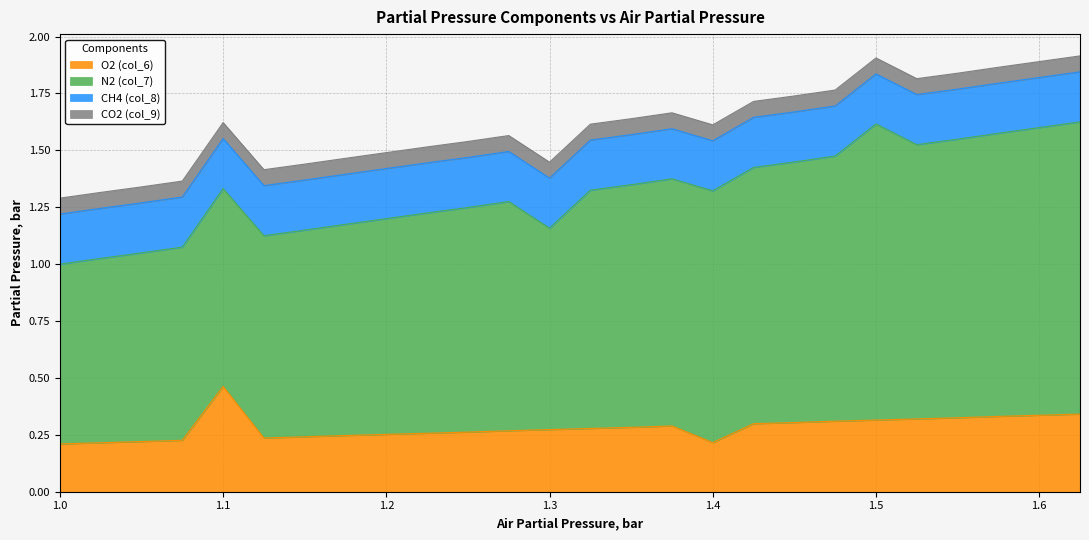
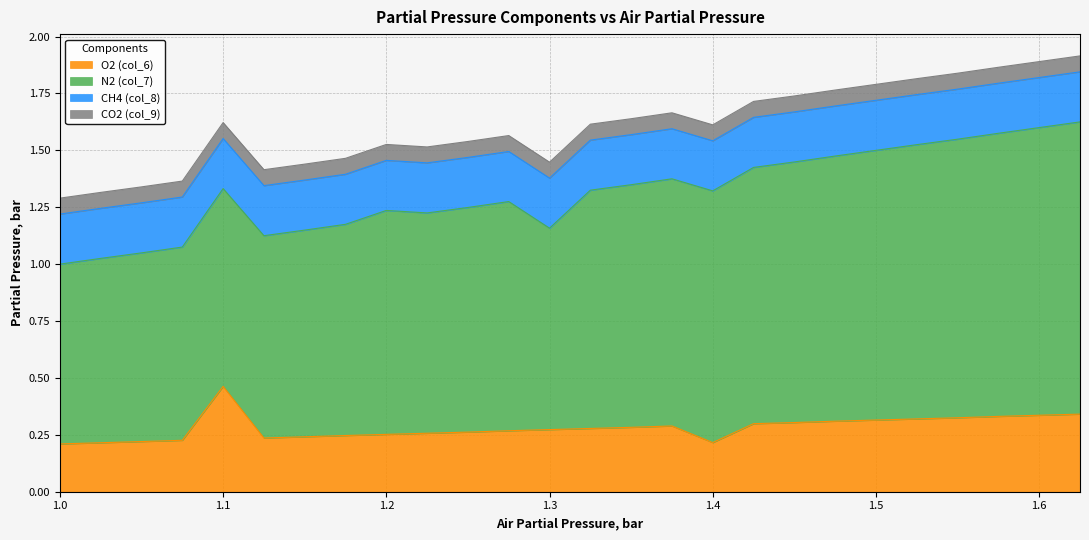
N2 (col_7), 1.2: 0.95 -> 0.98
N2 (col_7), 1.5: 1.30 -> 1.19
